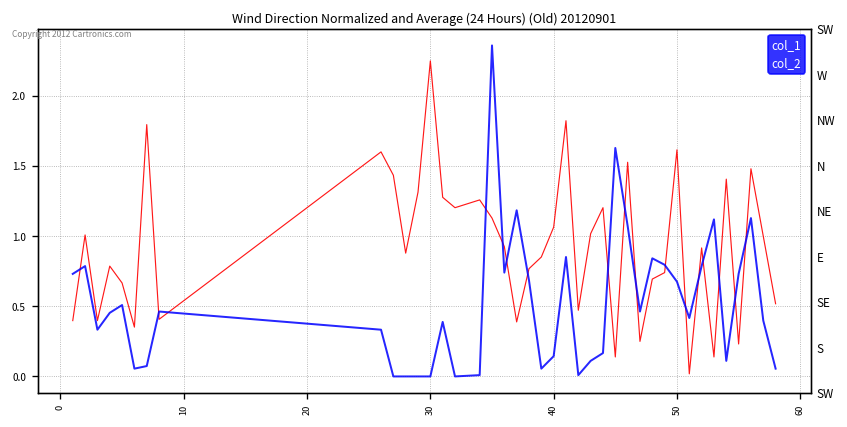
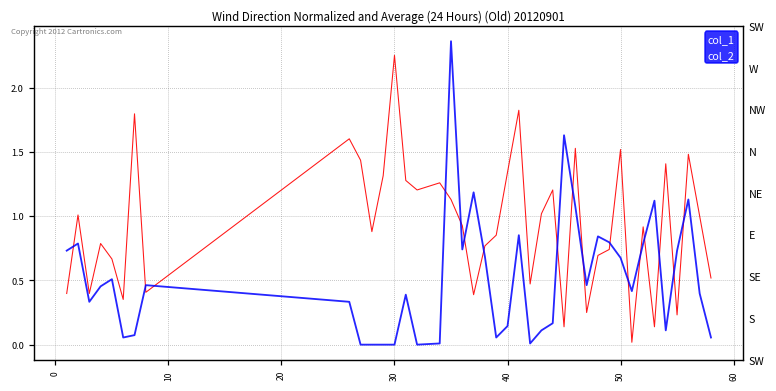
col_1, 40: 1.06 -> 1.34
col_1, 50: 1.62 -> 1.52
